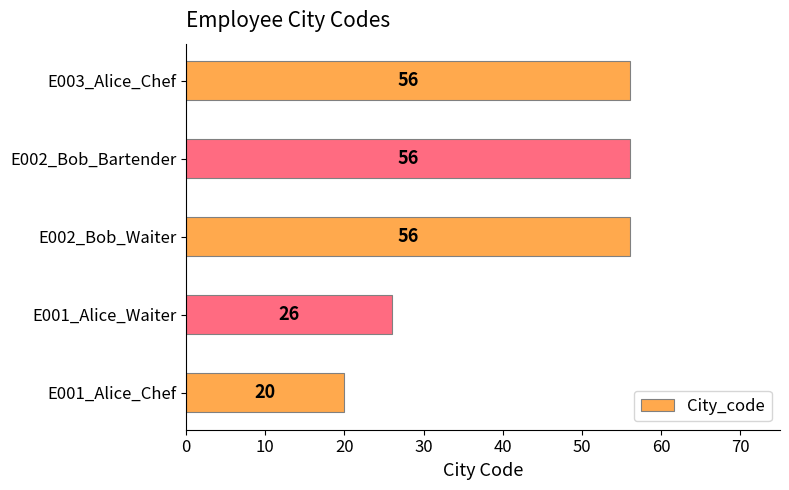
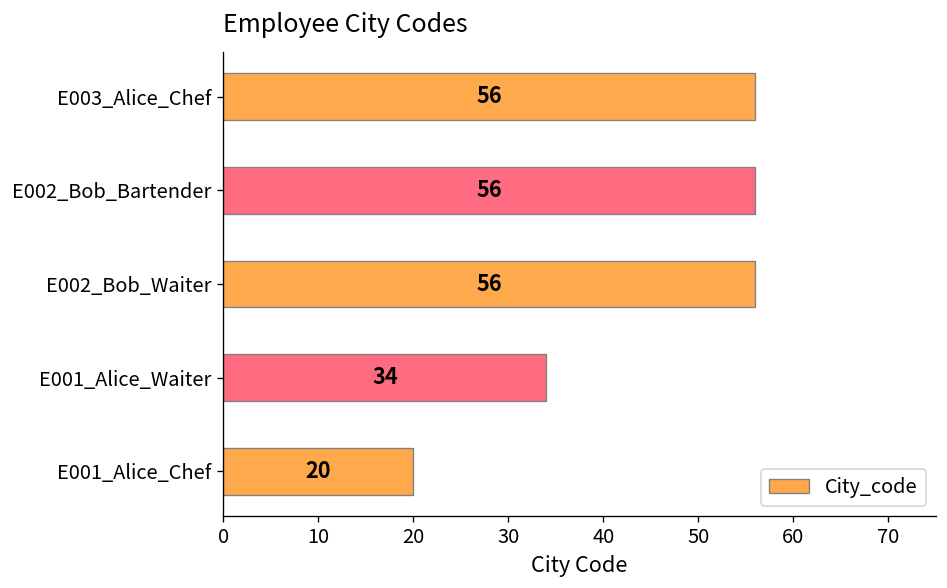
E001_Alice_Waiter: 26 -> 34
